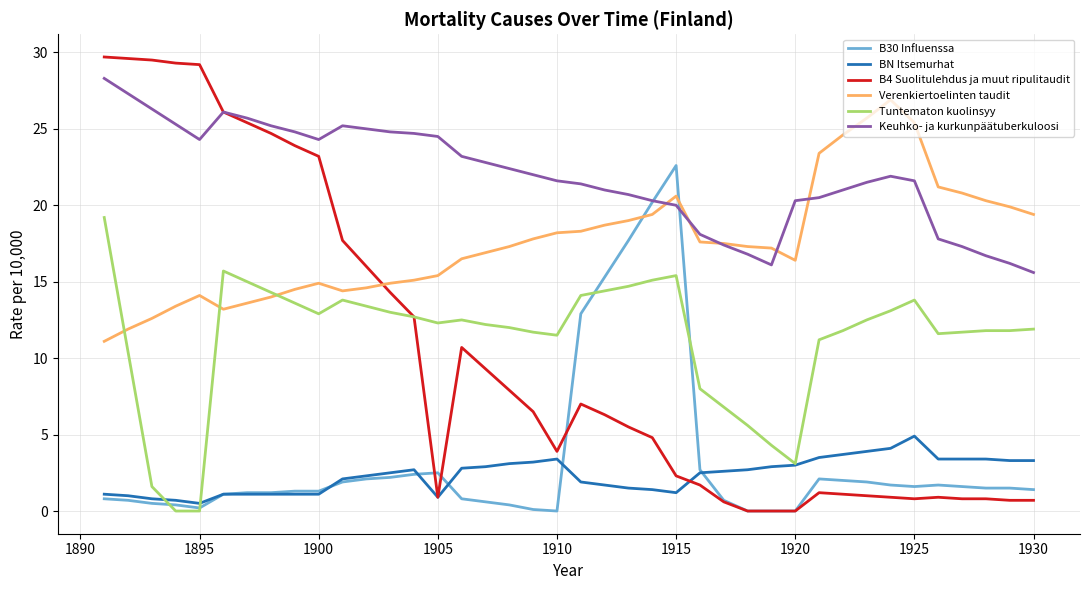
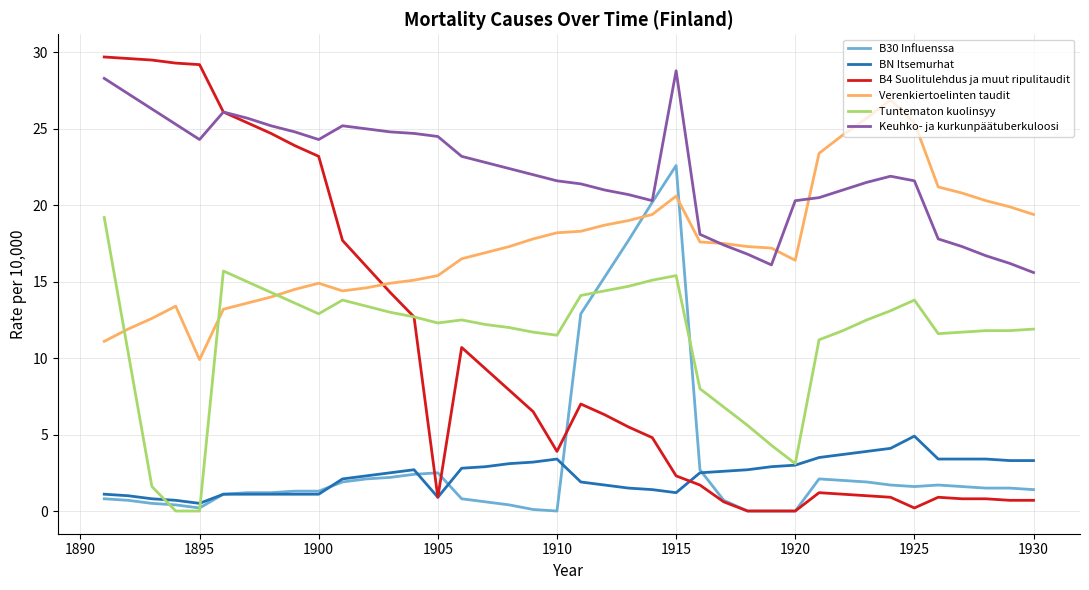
Verenkiertoelinten taudit, 1895: 14.1 -> 9.9
Keuhko- ja kurkunpäätuberkuloosi, 1915: 20.0 -> 28.8
B4 Suolitulehdus ja muut ripulitaudit, 1925: 0.8 -> 0.2
